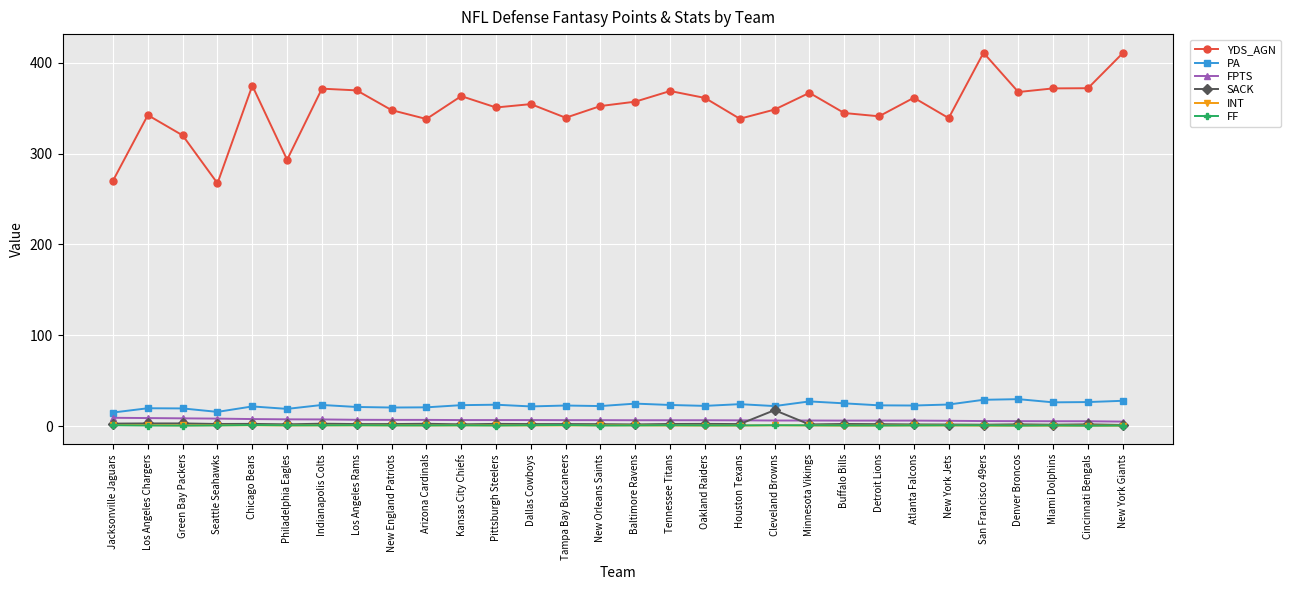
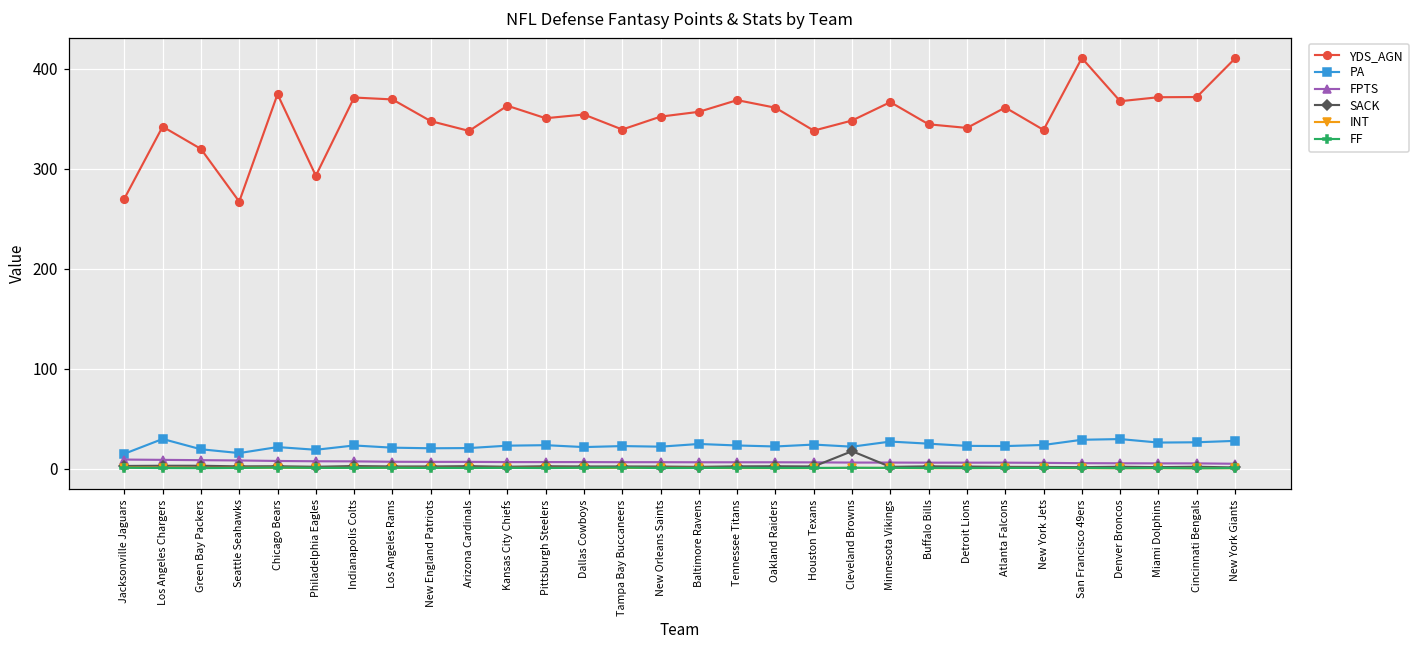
PA, Los Angeles Chargers: 20 -> 30
